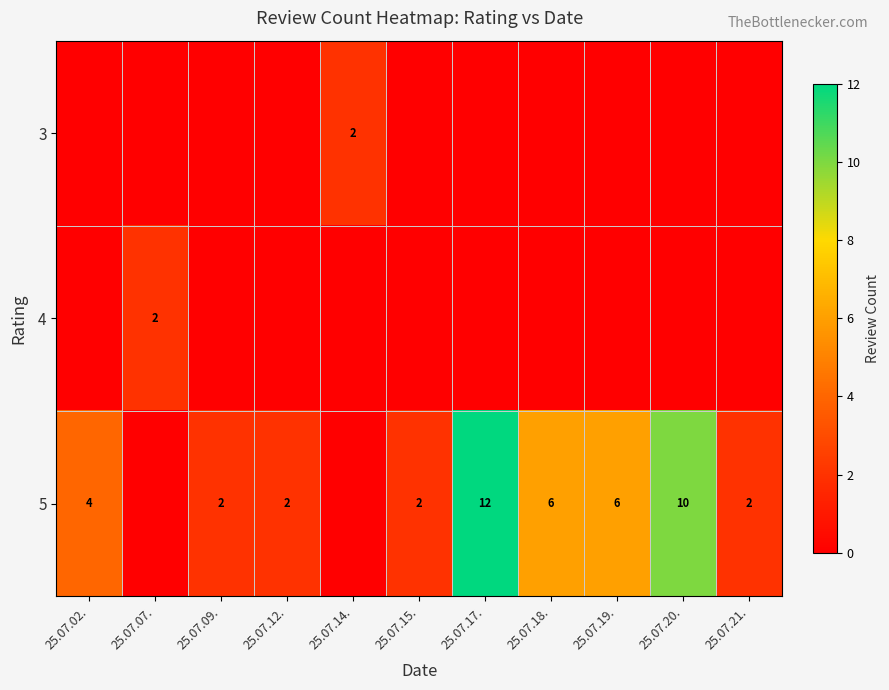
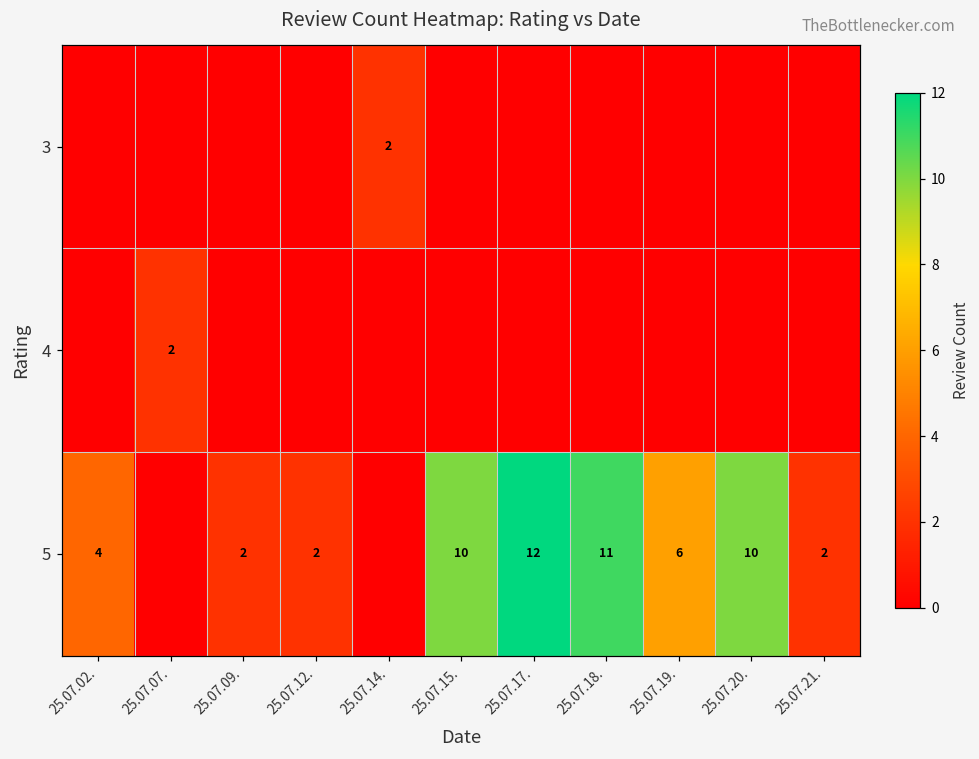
5, 25.07.15.: 2 -> 10
5, 25.07.18.: 6 -> 11
